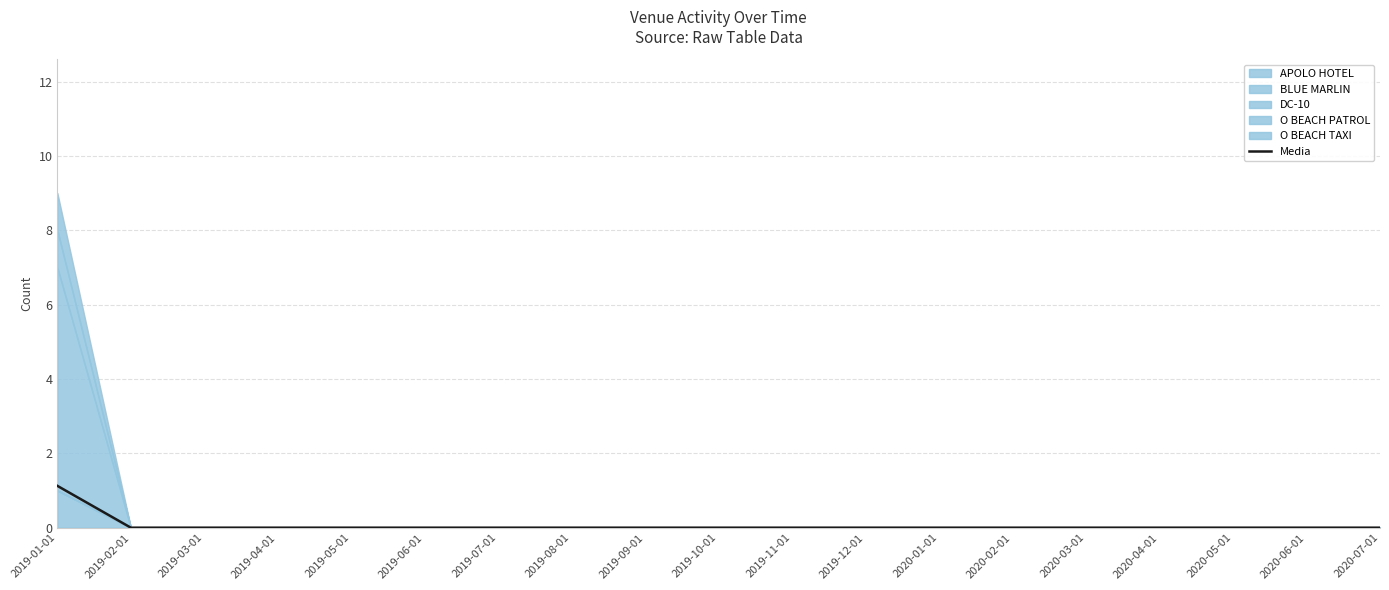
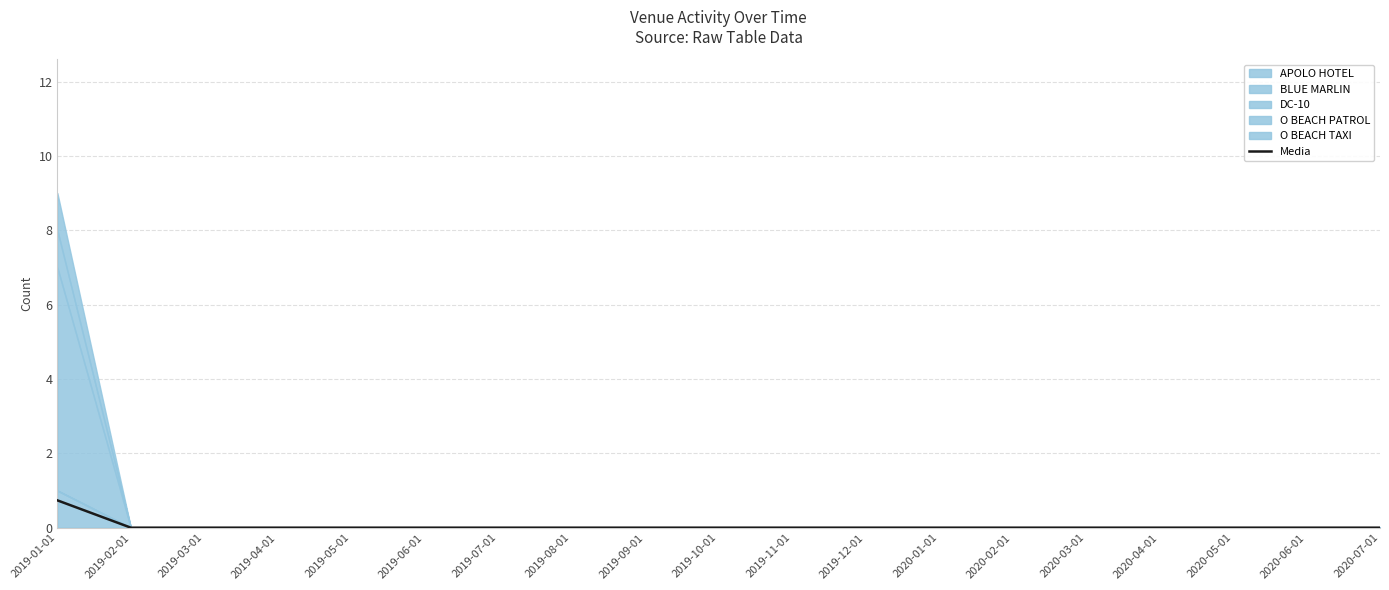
Media, 2019-01-01: 1.1 -> 0.7
